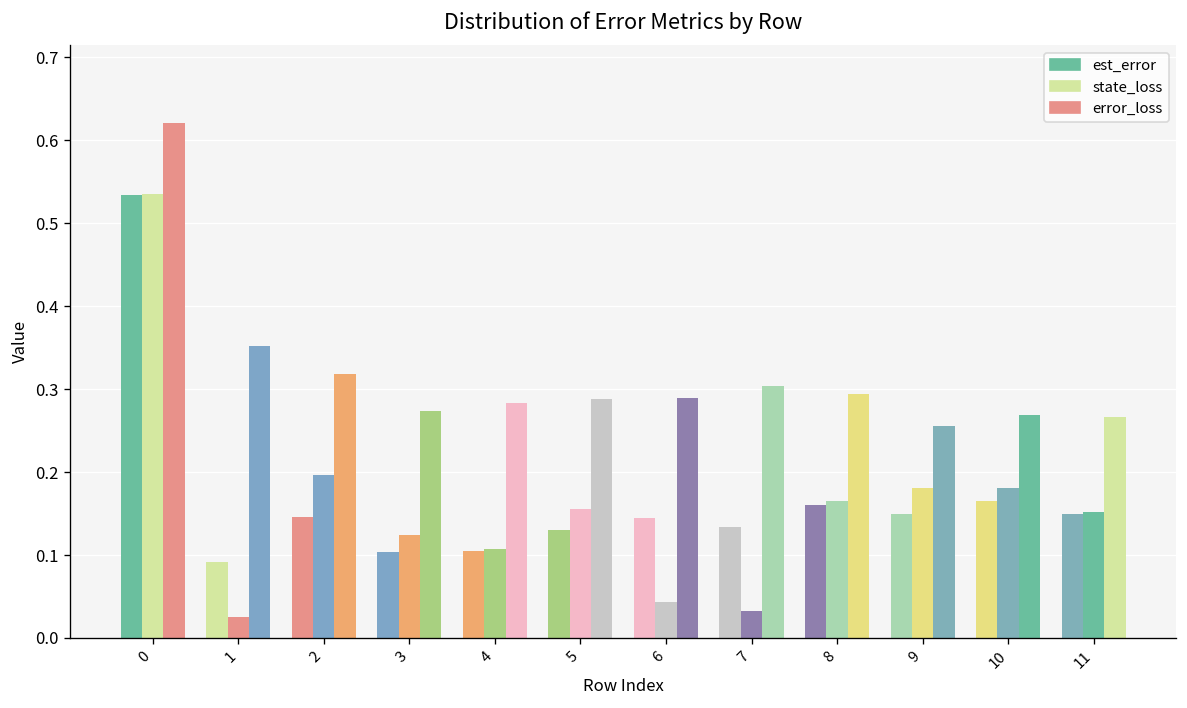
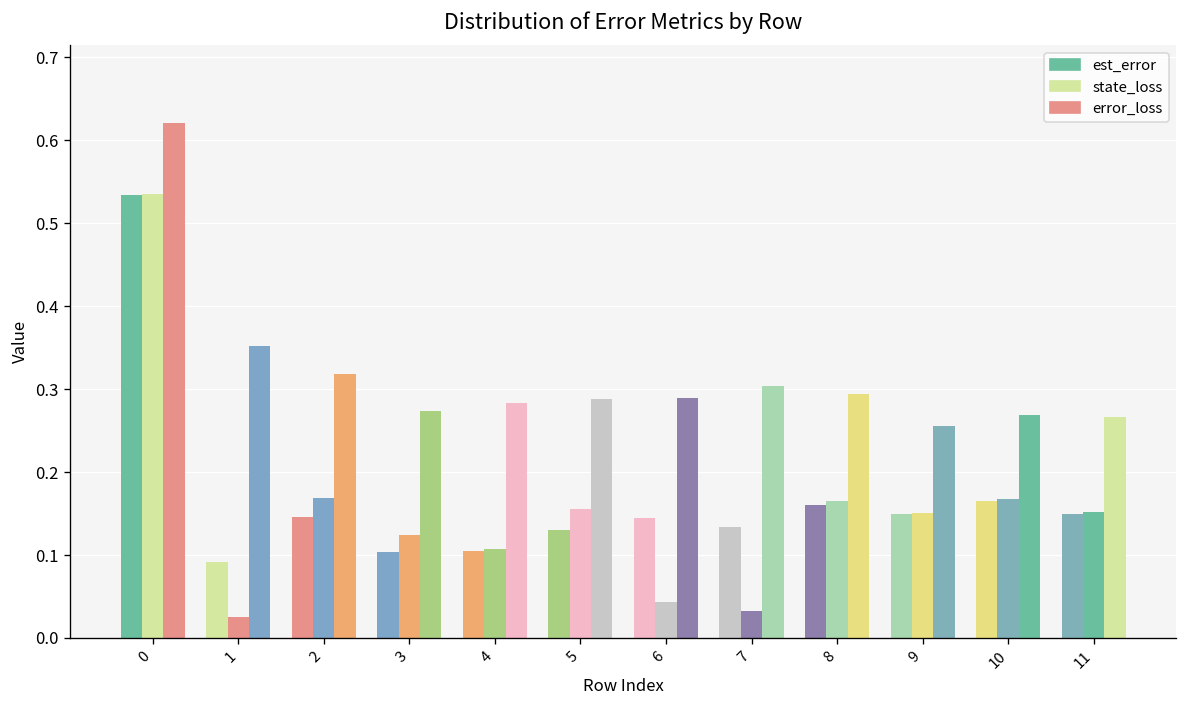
2: 0.20 -> 0.17
9: 0.18 -> 0.15
10: 0.18 -> 0.17
